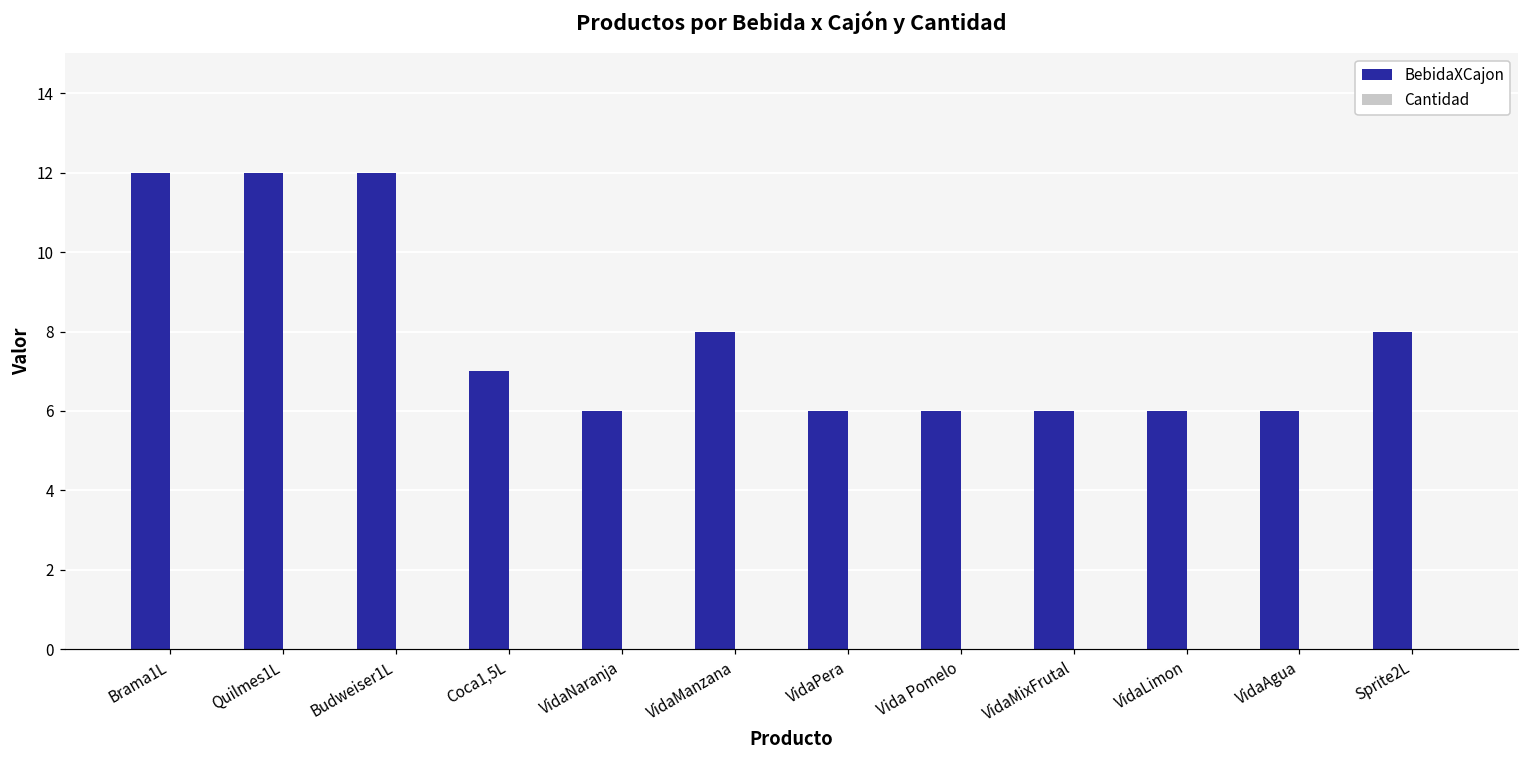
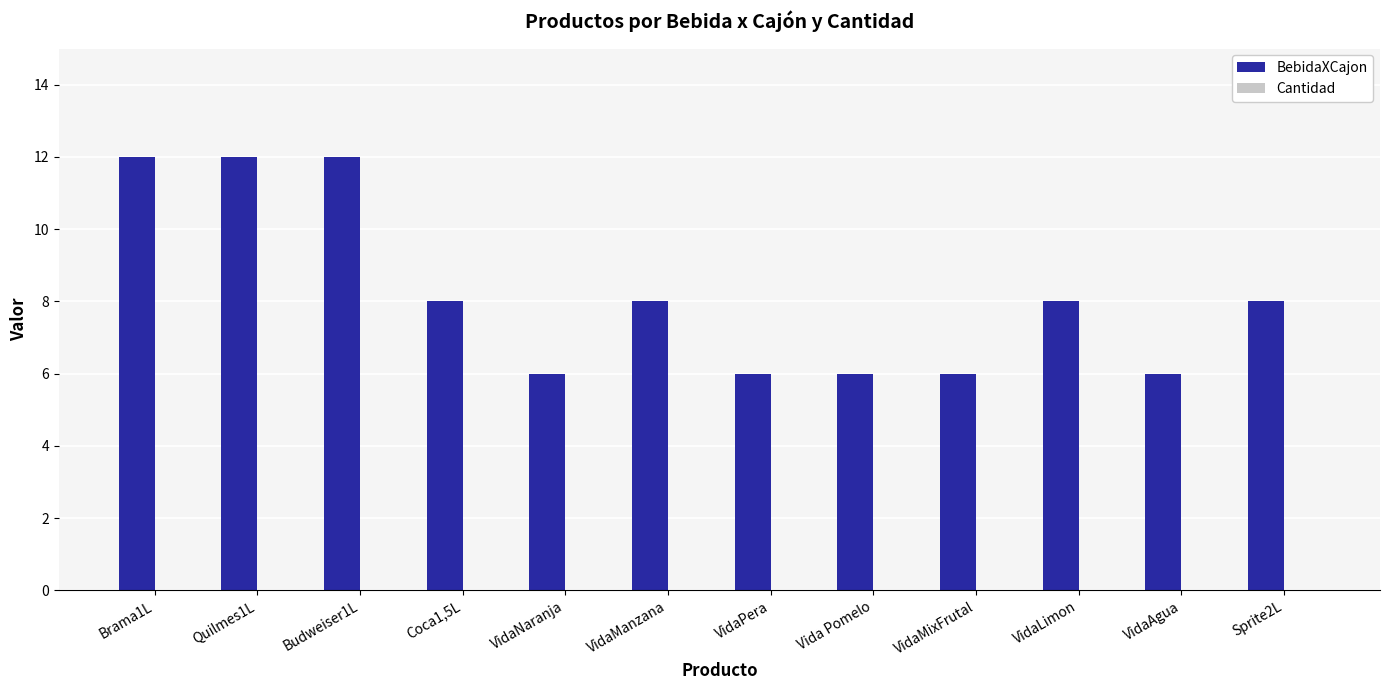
BebidaXCajon, Coca1,5L: 7 -> 8
BebidaXCajon, VidaLimon: 6 -> 8
